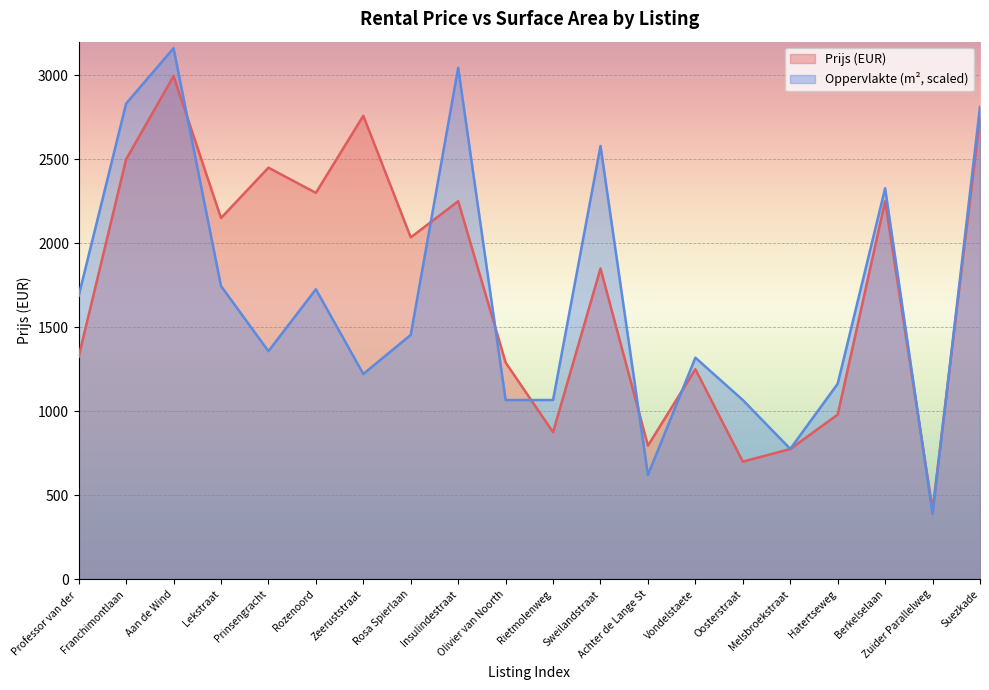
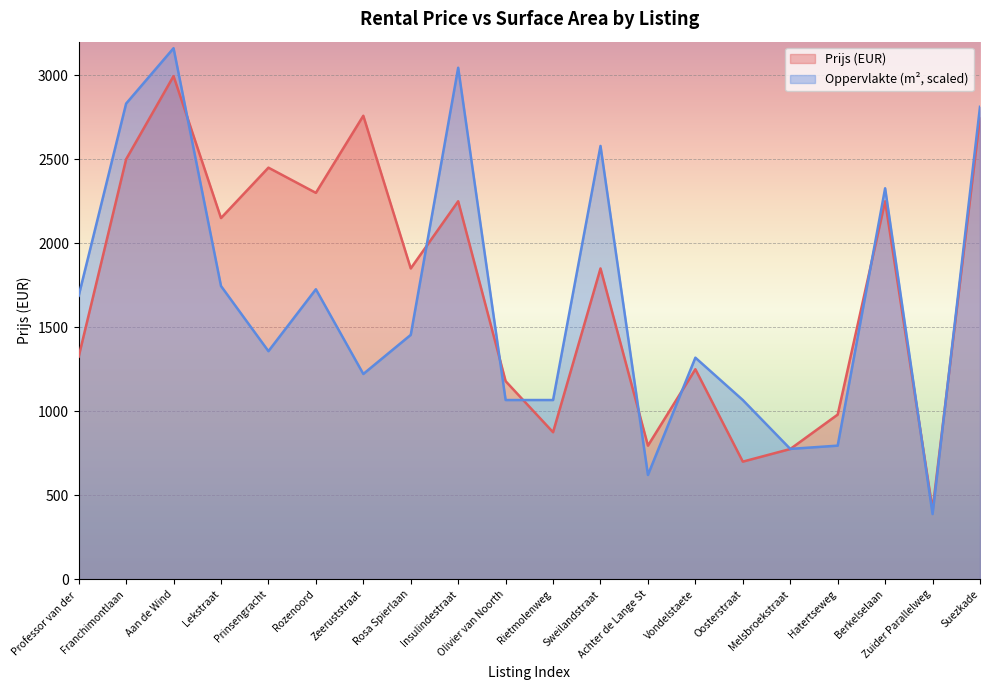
Prijs (EUR), Rosa Spierlaan: 2040 -> 1850
Prijs (EUR), Olivier van Noorth: 1290 -> 1180
Oppervlakte (m², scaled), Hatertseweg: 1160 -> 800
